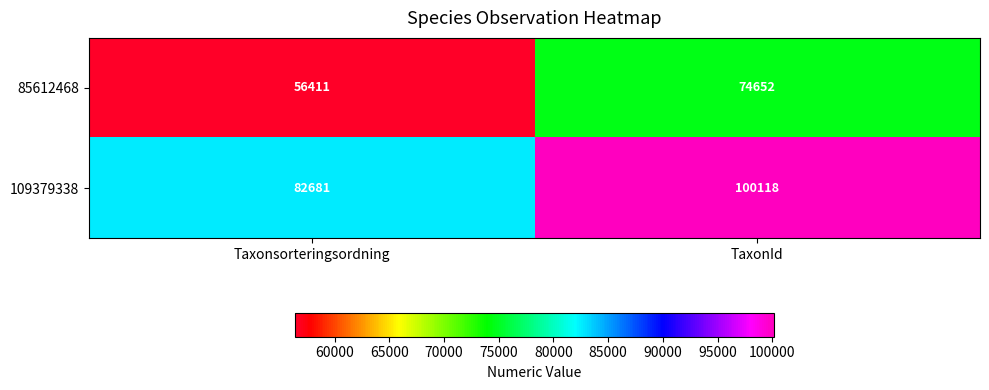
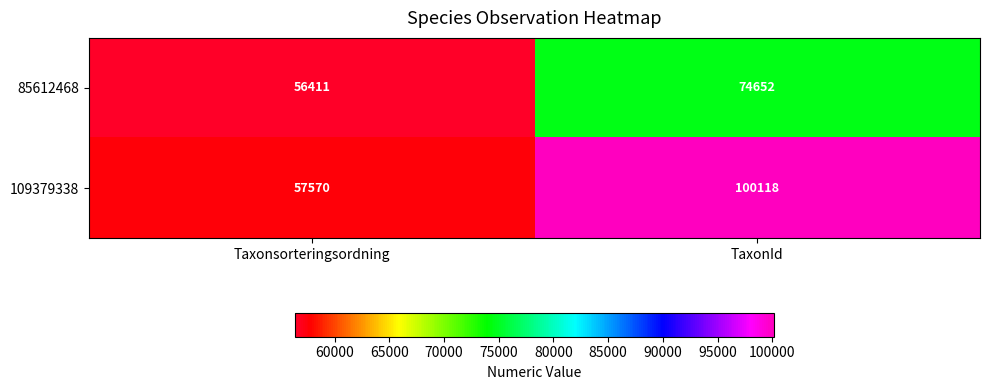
109379338, Taxonsorteringsordning: 82681 -> 57570
